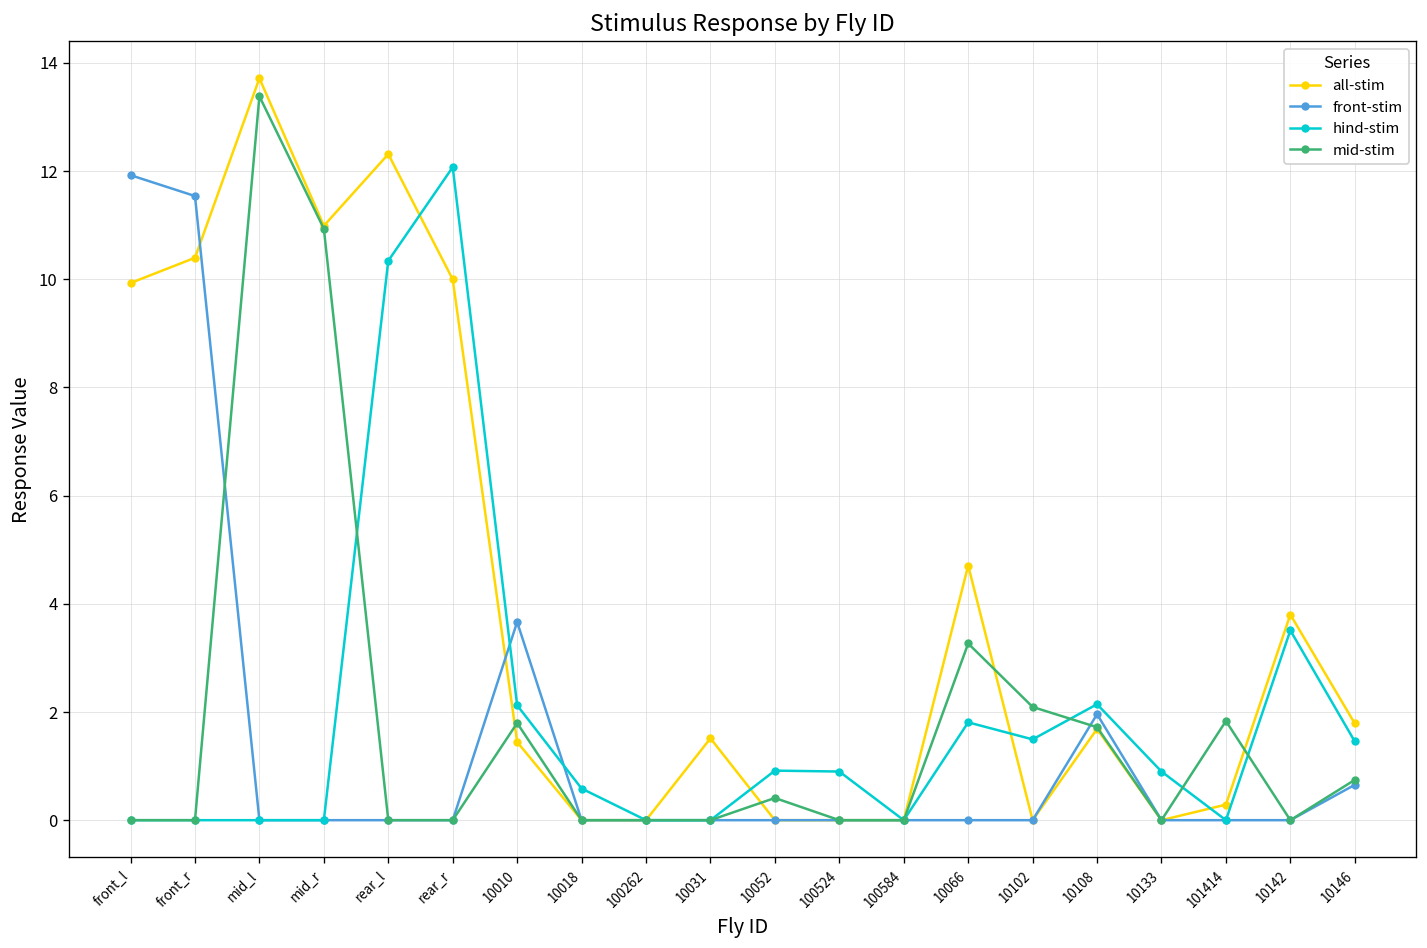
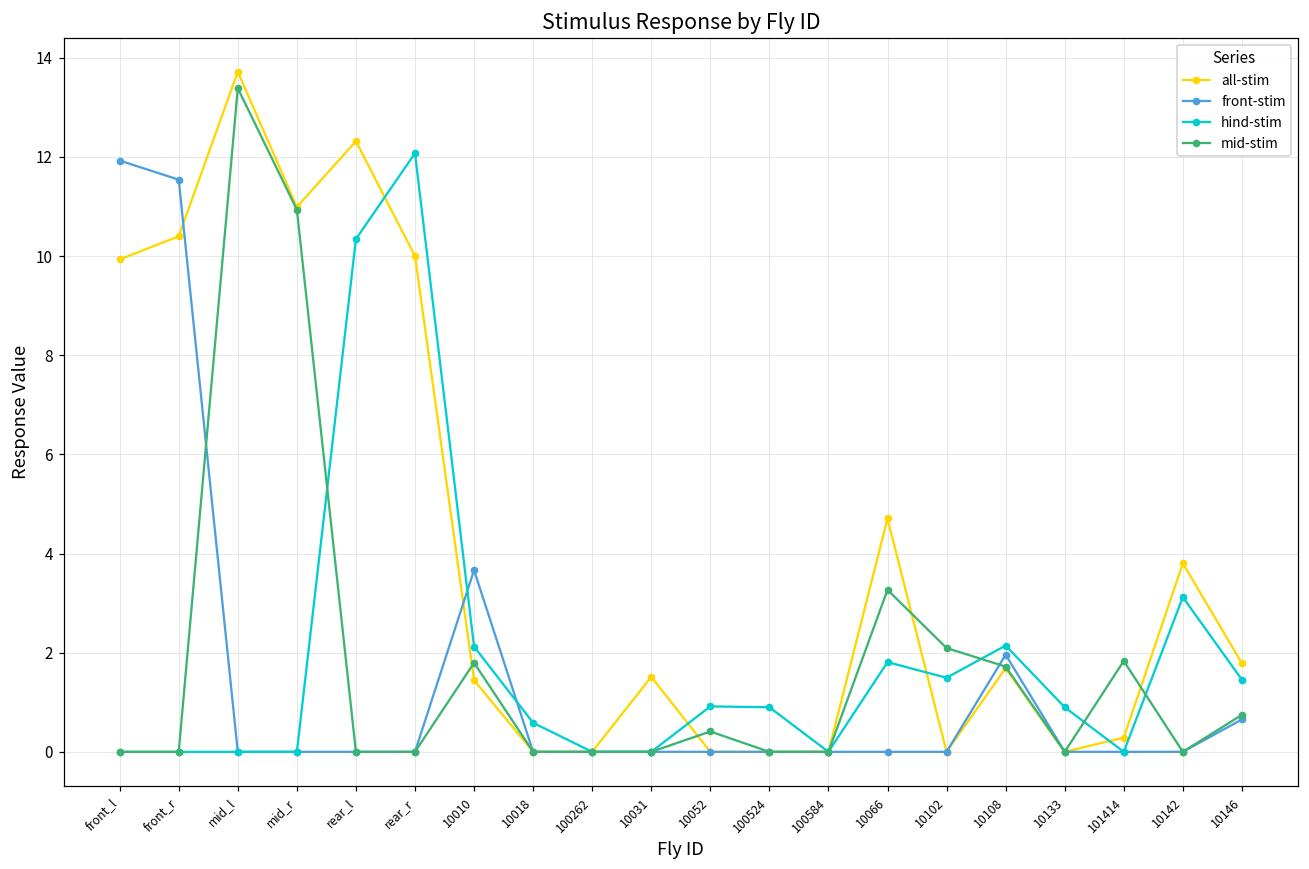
hind-stim, 10142: 3.5 -> 3.1
